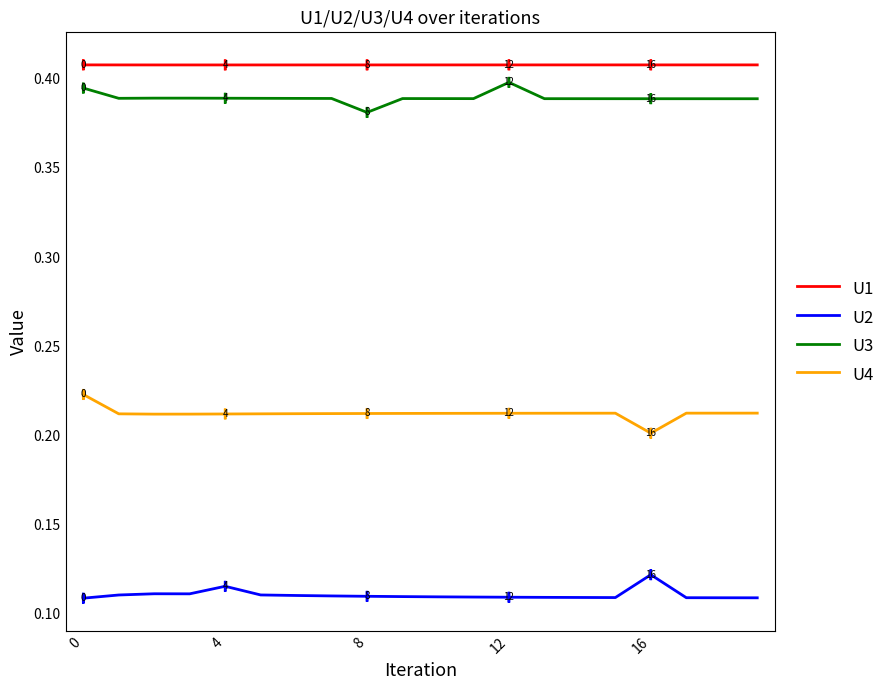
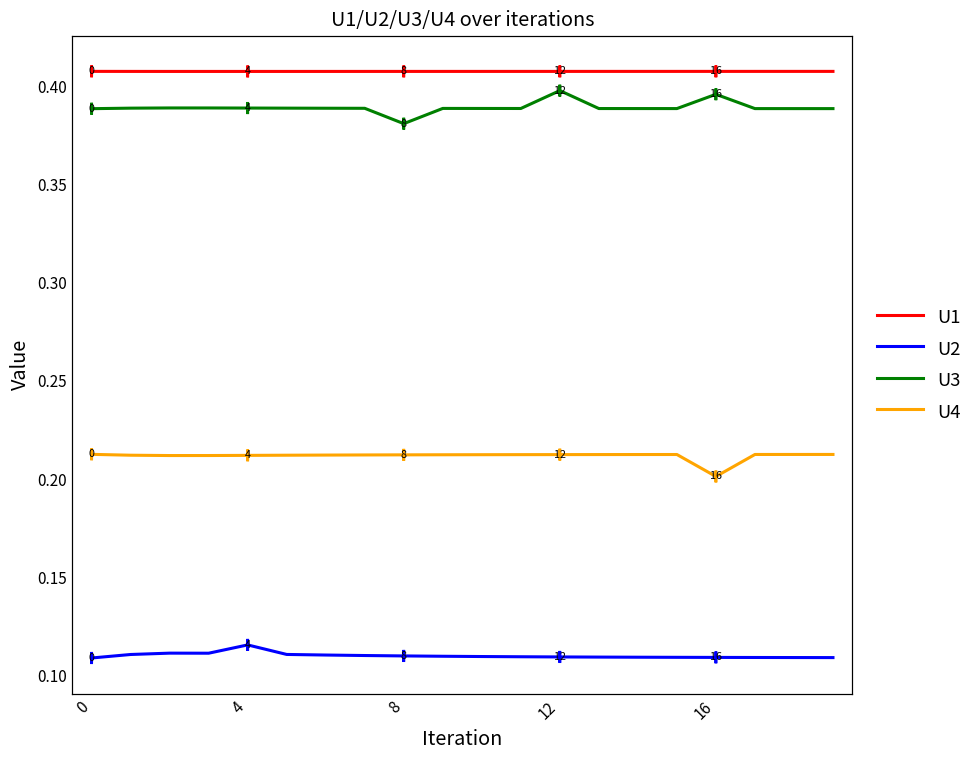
U3, 0: 0.395 -> 0.389
U4, 0: 0.223 -> 0.213
U2, 16: 0.122 -> 0.109
U3, 16: 0.389 -> 0.396
